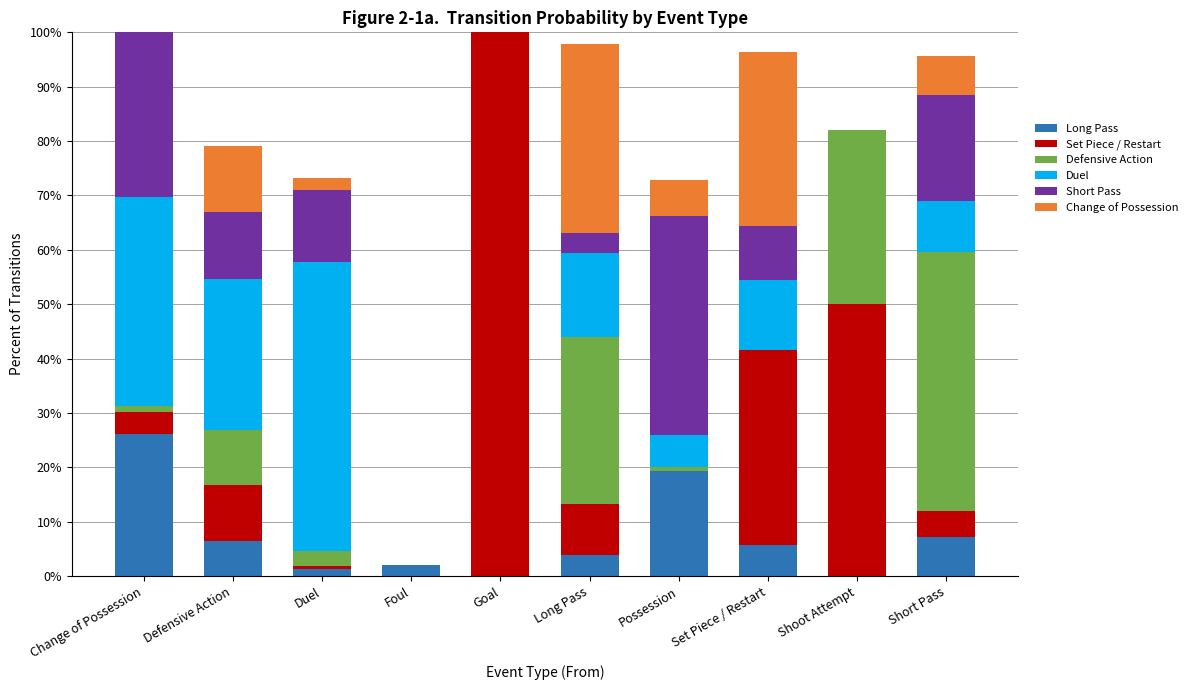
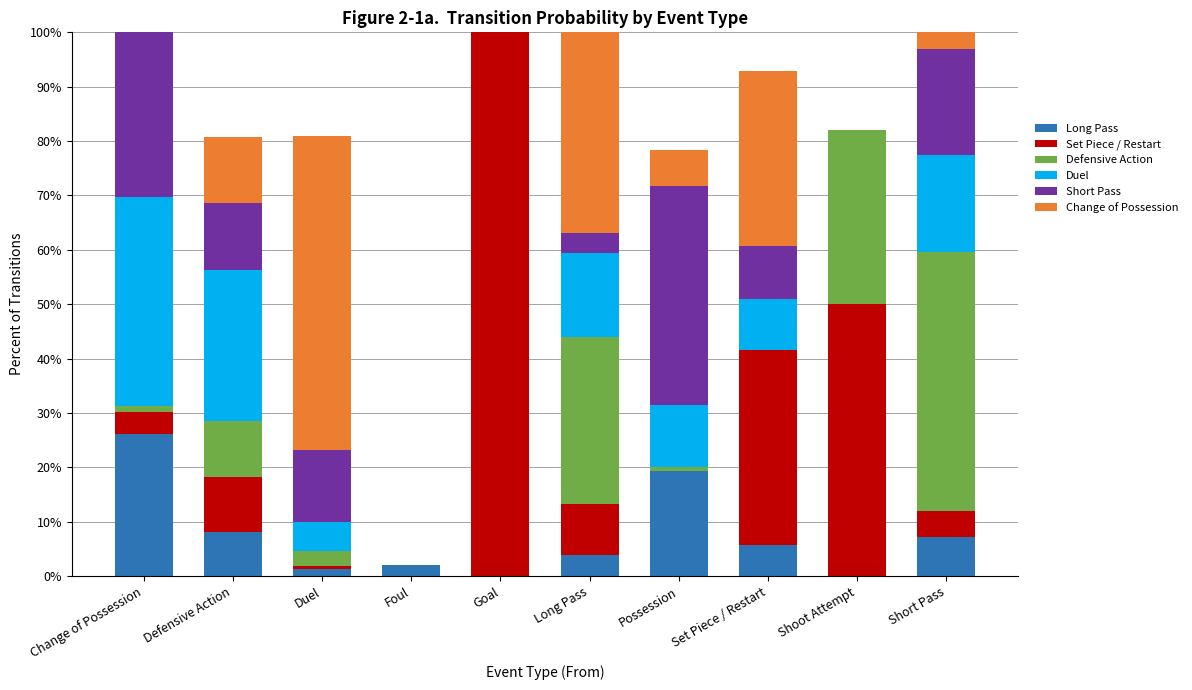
Long Pass, Defensive Action: 6% -> 8%
Duel, Duel: 53% -> 5%
Change of Possession, Duel: 2% -> 58%
Change of Possession, Long Pass: 35% -> 37%
Duel, Possession: 6% -> 11%
Duel, Set Piece / Restart: 13% -> 9%
Duel, Short Pass: 10% -> 18%
